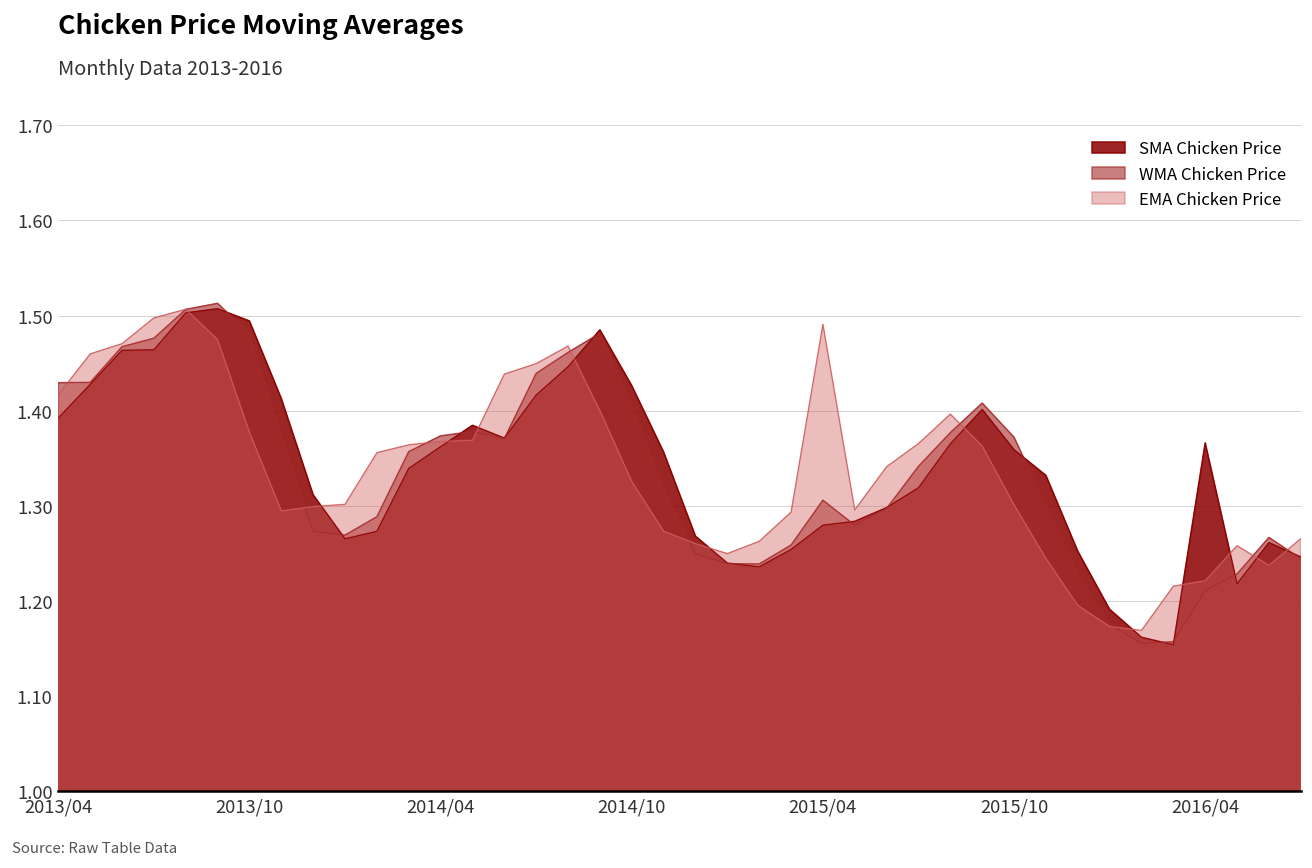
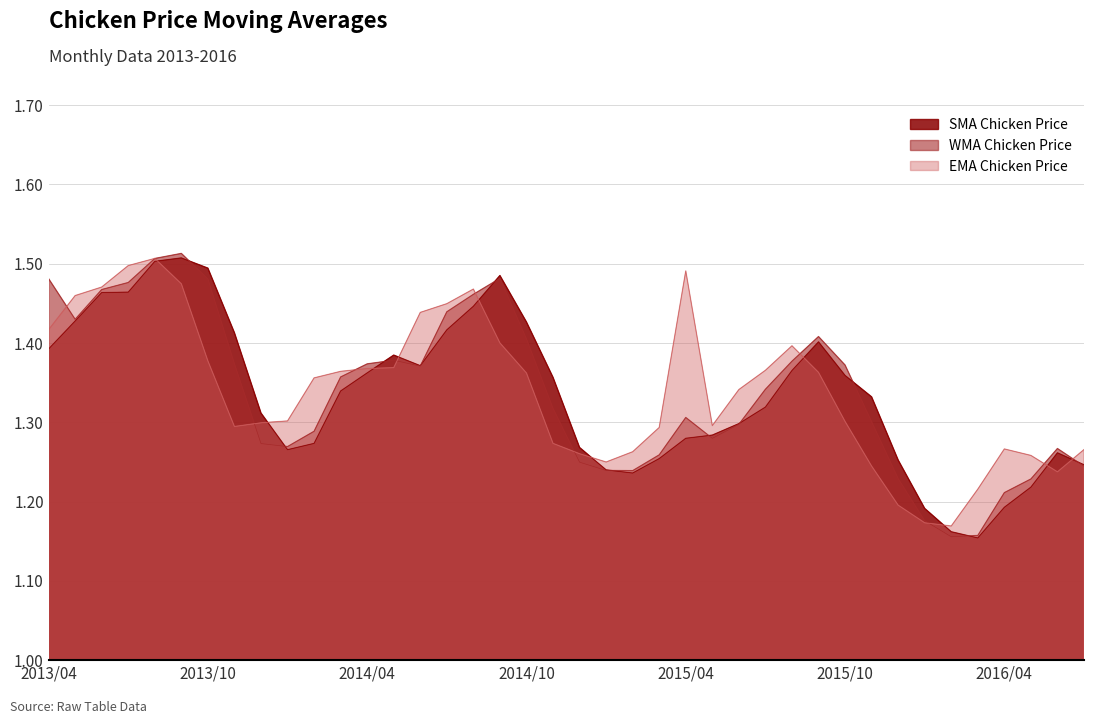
WMA Chicken Price, 2013/04: 1.43 -> 1.48
EMA Chicken Price, 2014/10: 1.33 -> 1.36
SMA Chicken Price, 2016/04: 1.37 -> 1.19
EMA Chicken Price, 2016/04: 1.22 -> 1.27
